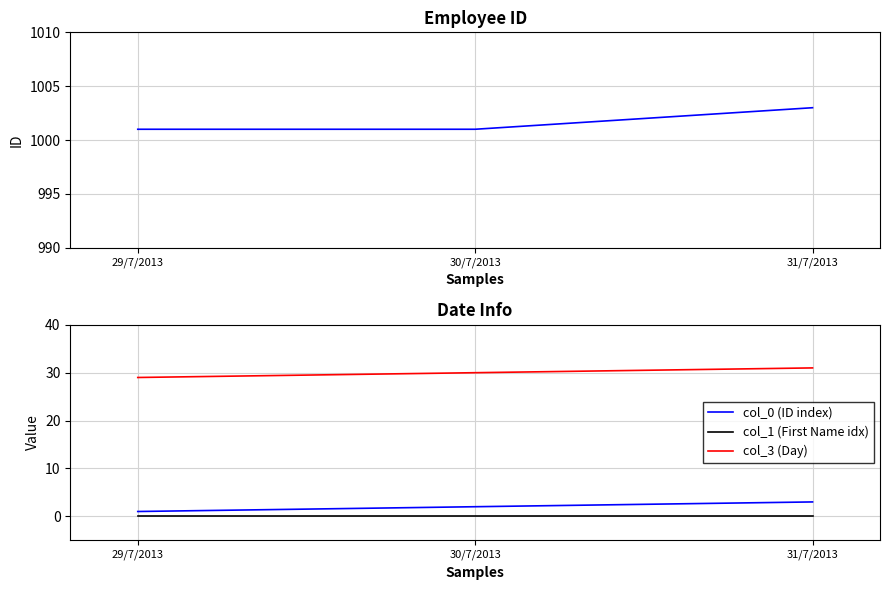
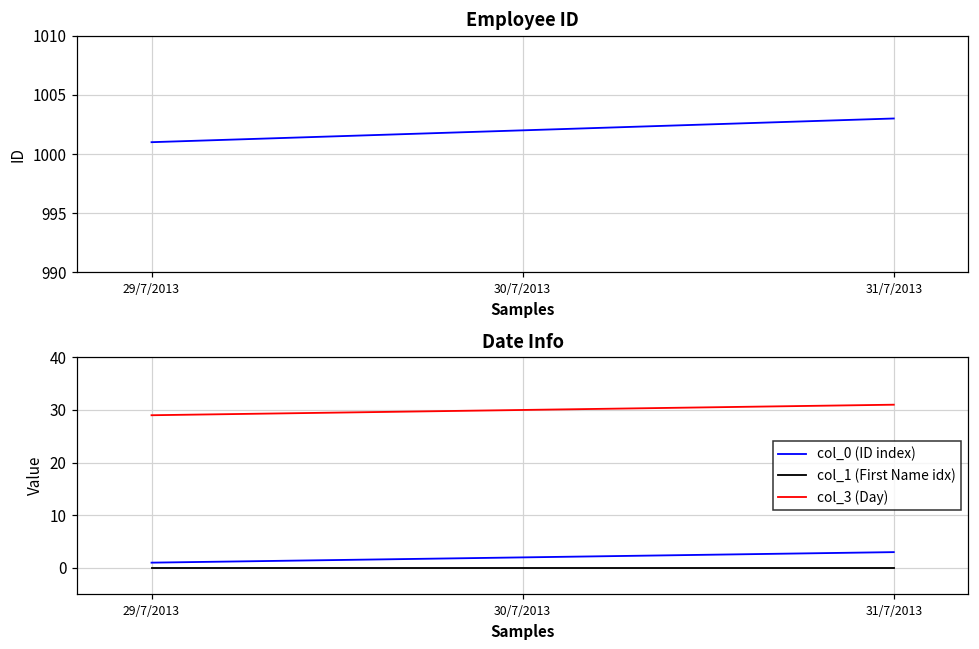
Employee ID, 30/7/2013: 1001 -> 1002
